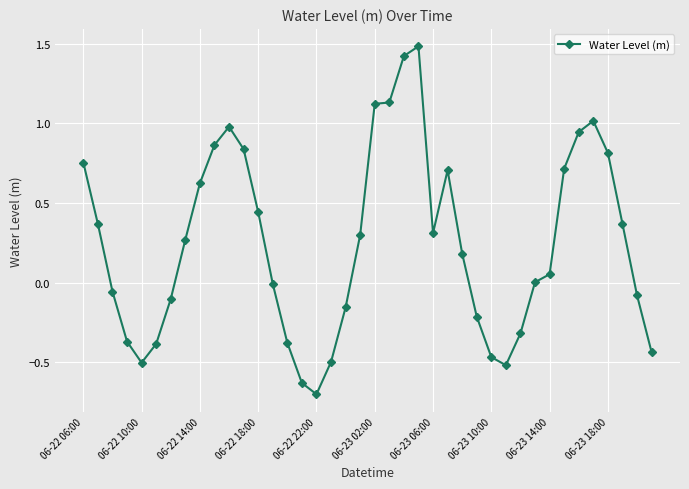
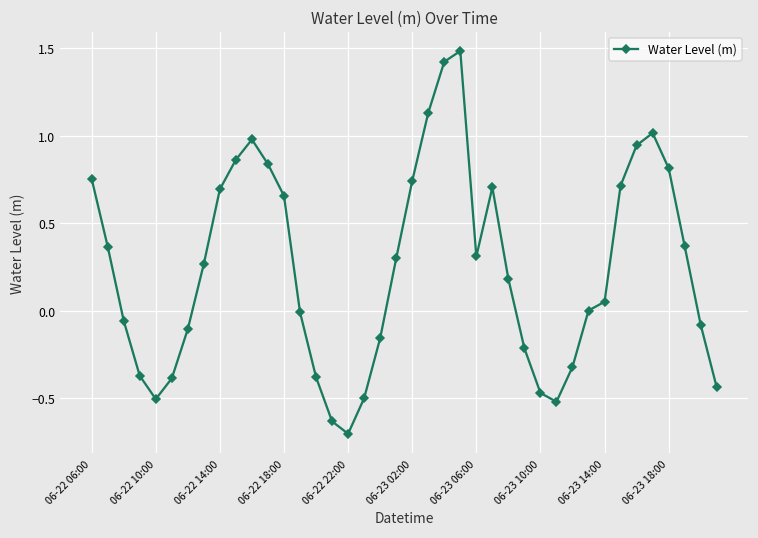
06-22 14:00: 0.62 -> 0.70
06-22 18:00: 0.44 -> 0.66
06-23 02:00: 1.12 -> 0.74
